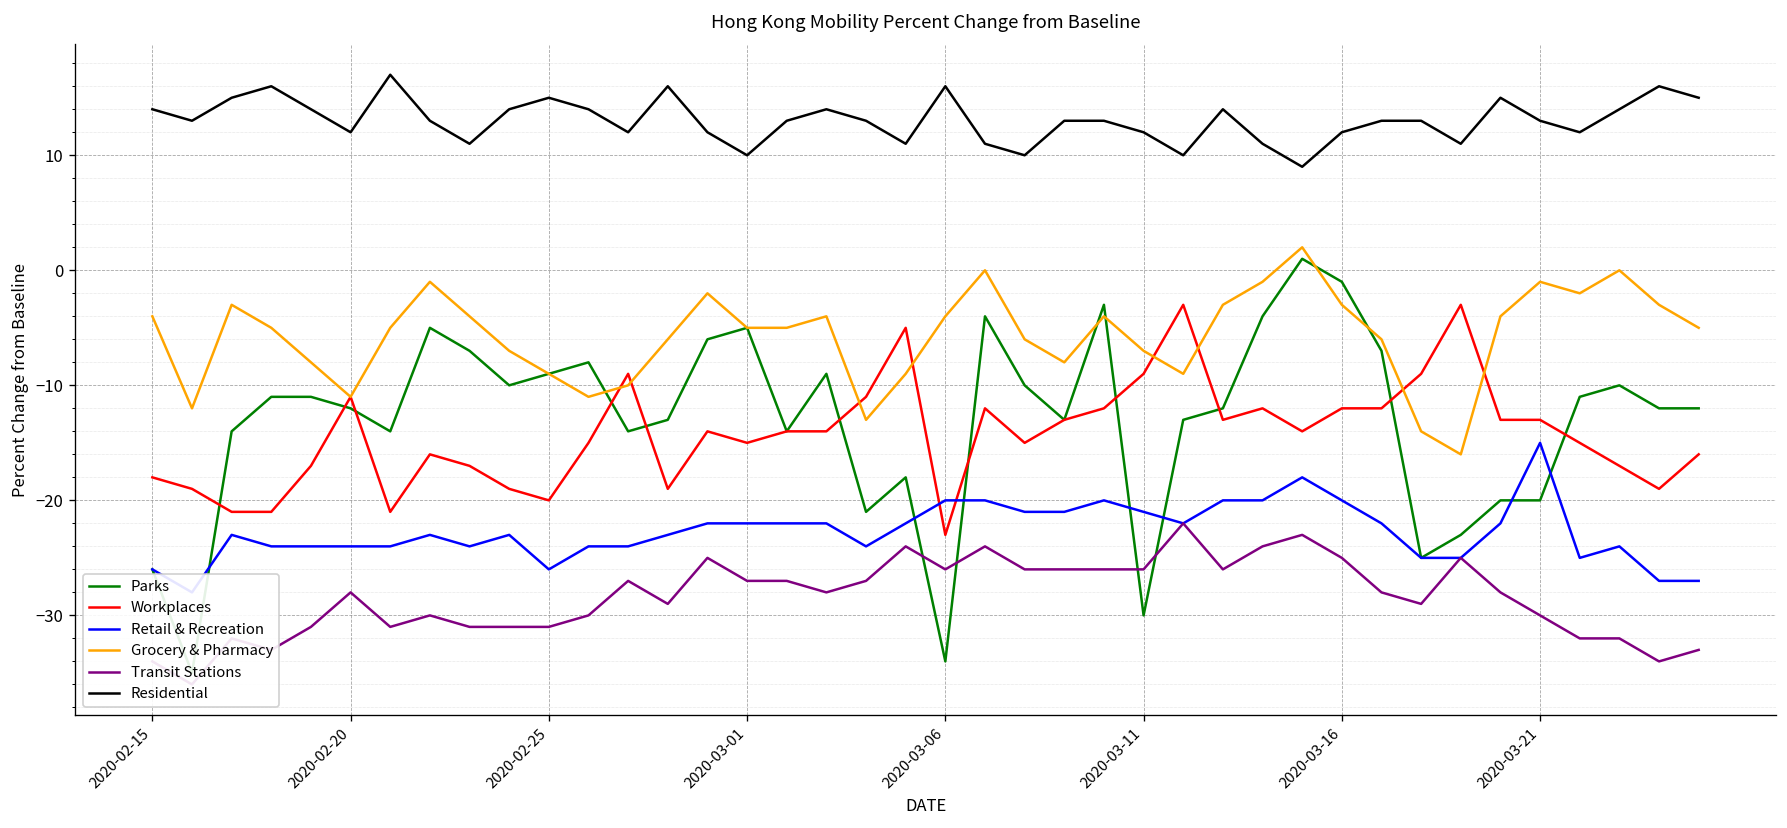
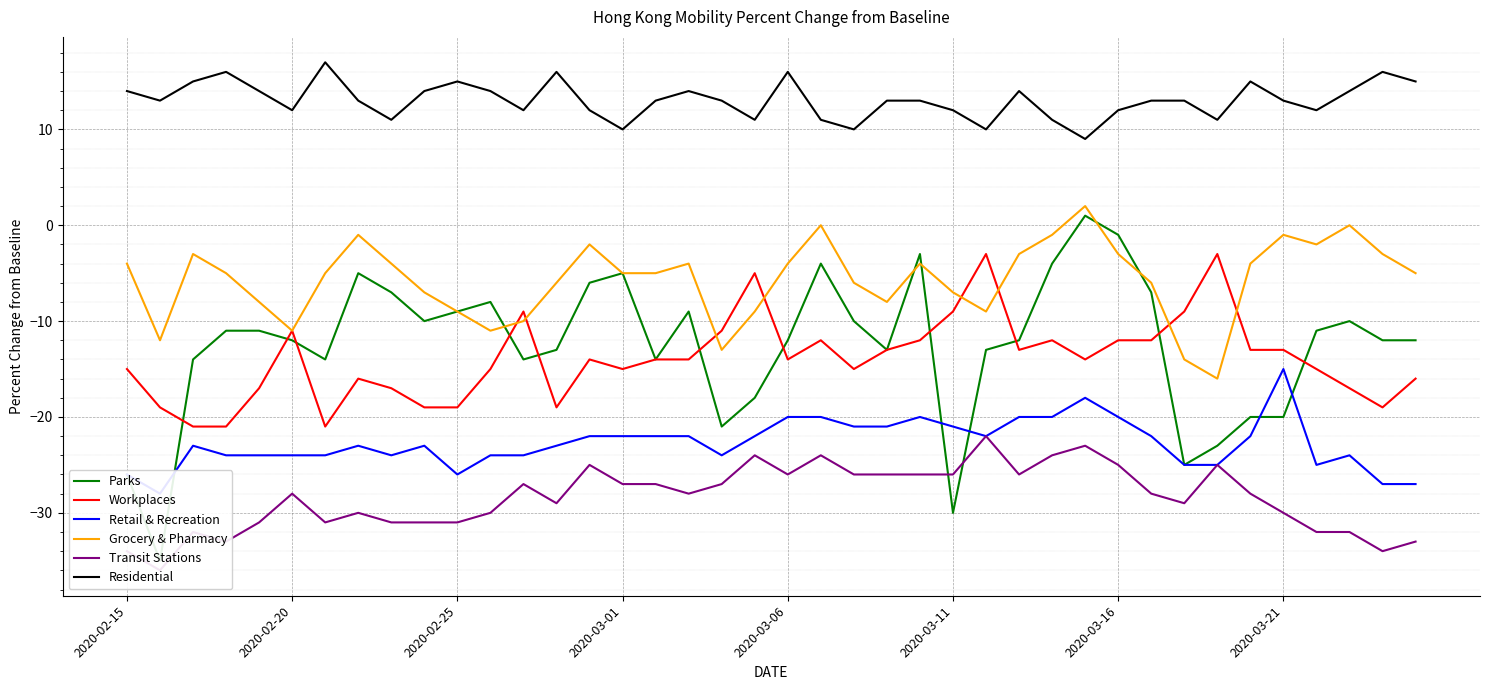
Workplaces, 2020-02-15: -18 -> -15
Workplaces, 2020-02-25: -20 -> -19
Parks, 2020-03-06: -34 -> -12
Workplaces, 2020-03-06: -23 -> -14
